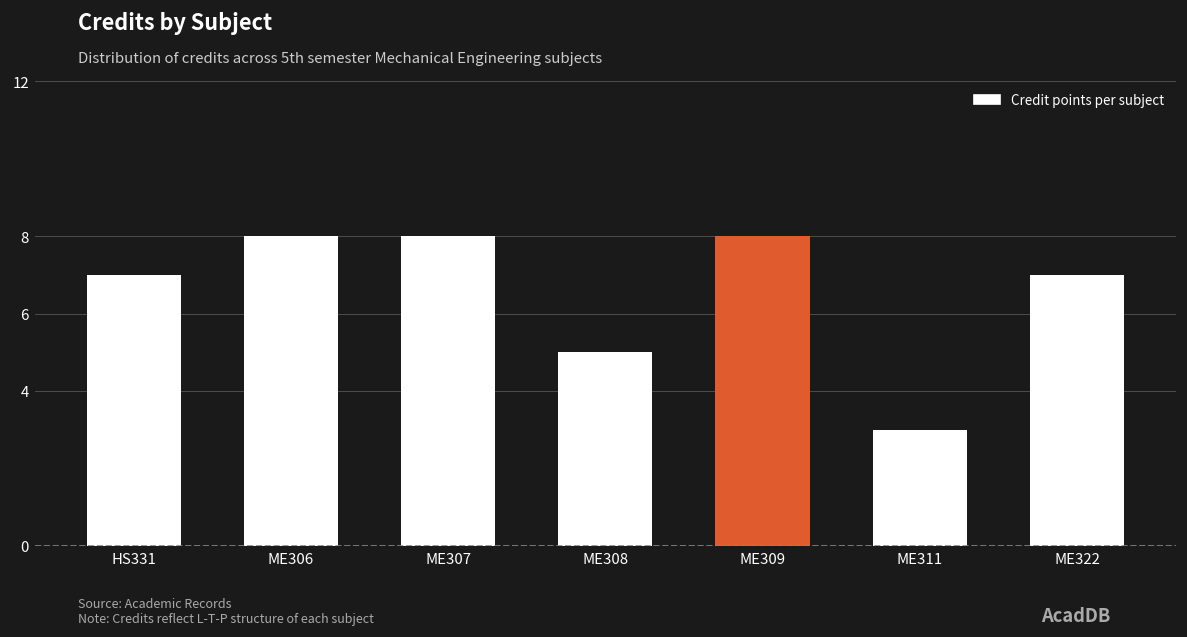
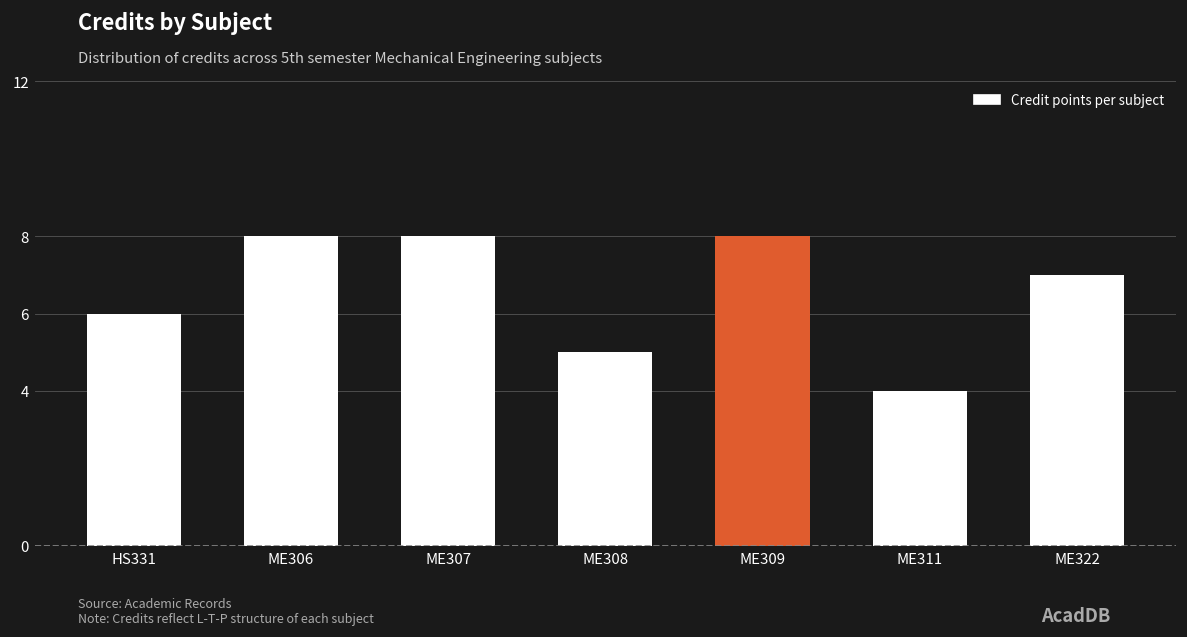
HS331: 7 -> 6
ME311: 3 -> 4
